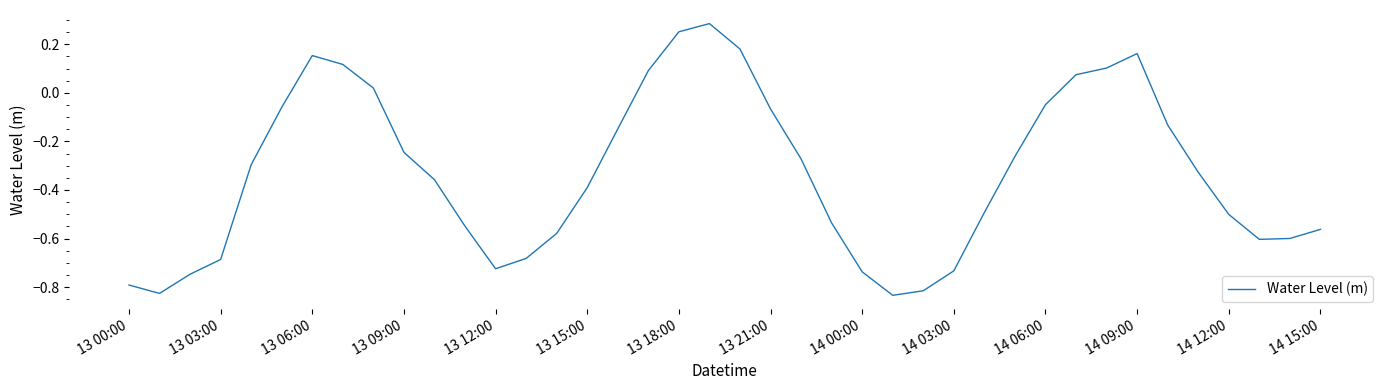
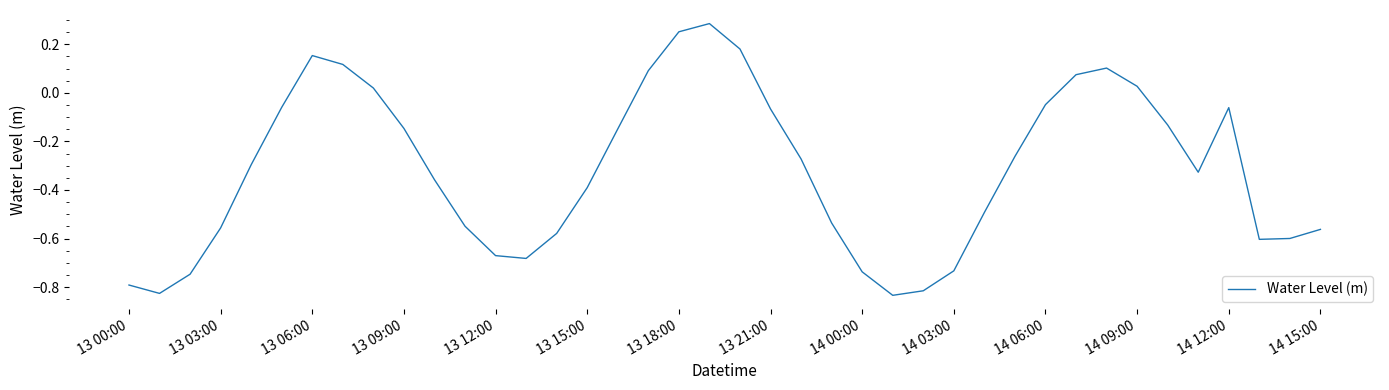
13 03:00: -0.69 -> -0.56
13 09:00: -0.24 -> -0.15
13 12:00: -0.72 -> -0.67
14 09:00: 0.16 -> 0.03
14 12:00: -0.50 -> -0.06
